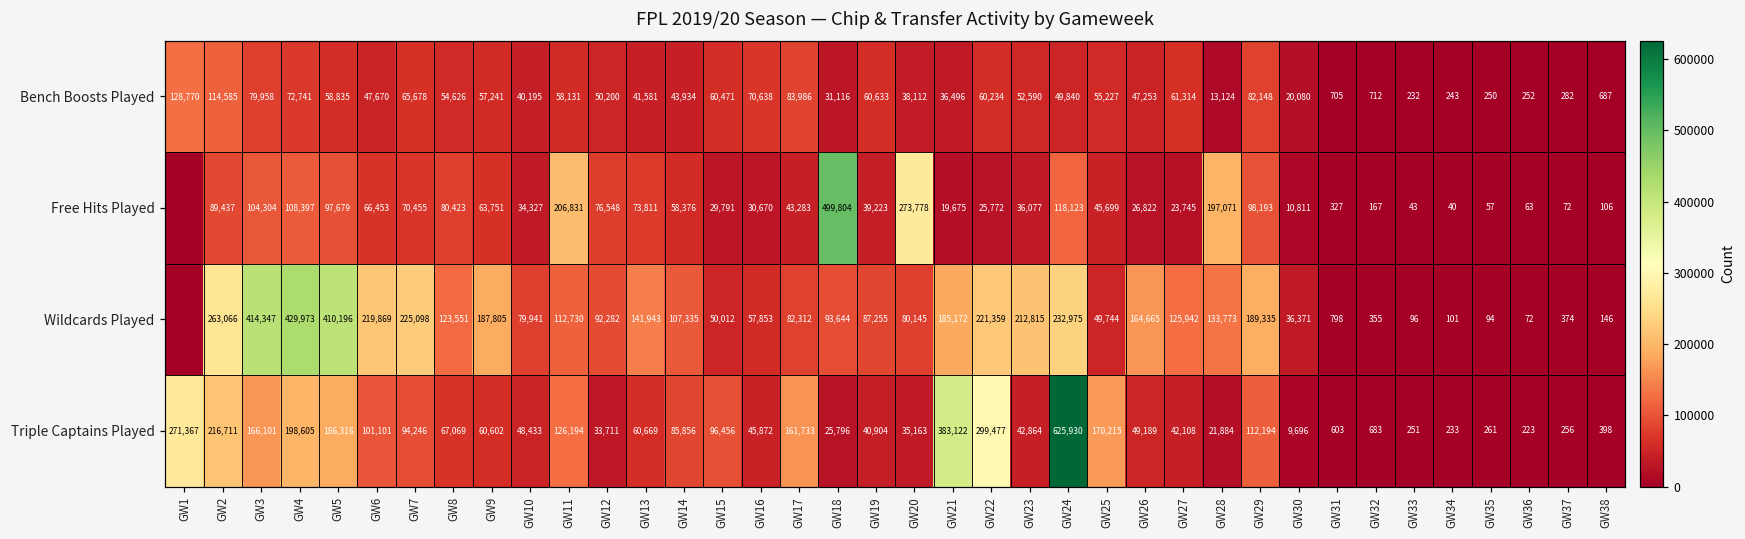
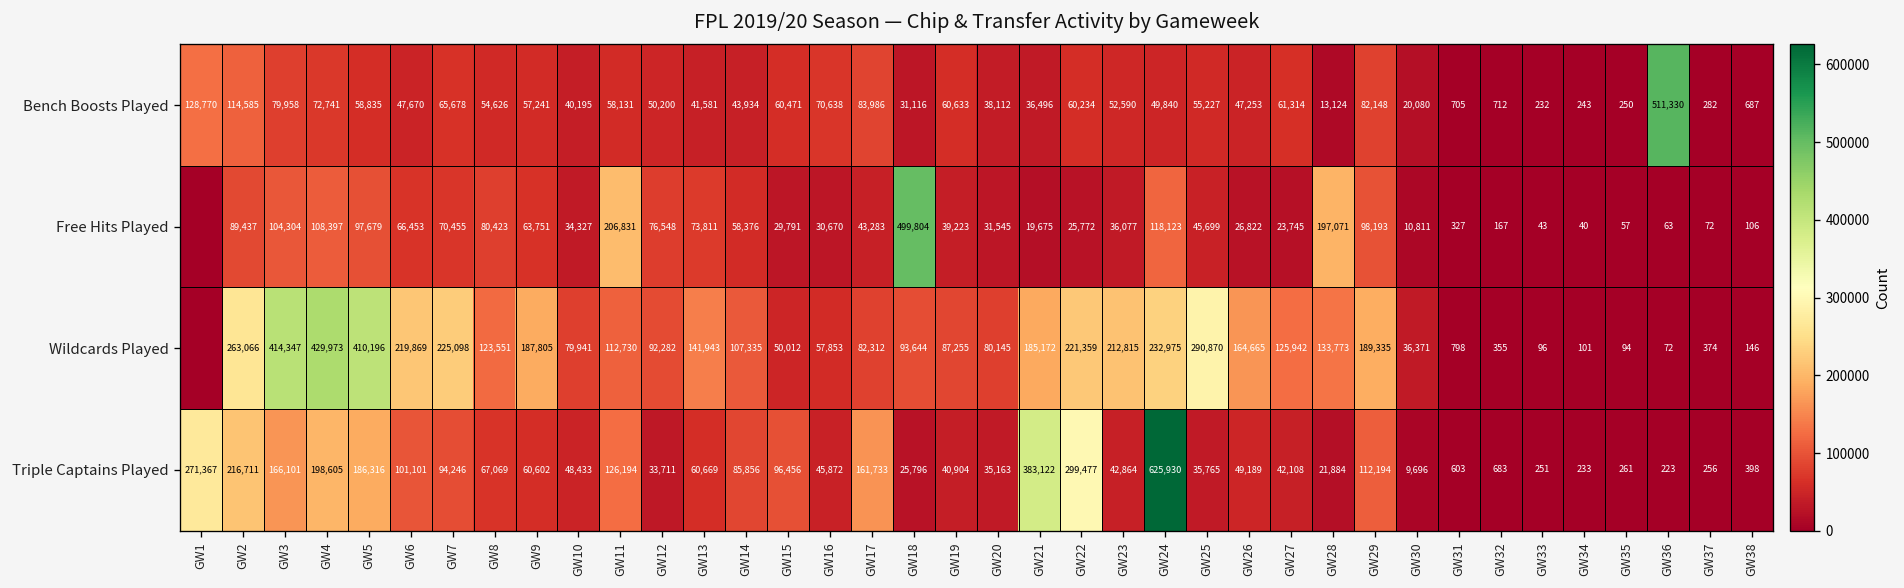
Bench Boosts Played, GW36: 252 -> 511,330
Free Hits Played, GW20: 273,778 -> 31,545
Wildcards Played, GW25: 49,744 -> 290,870
Triple Captains Played, GW25: 170,215 -> 35,765
